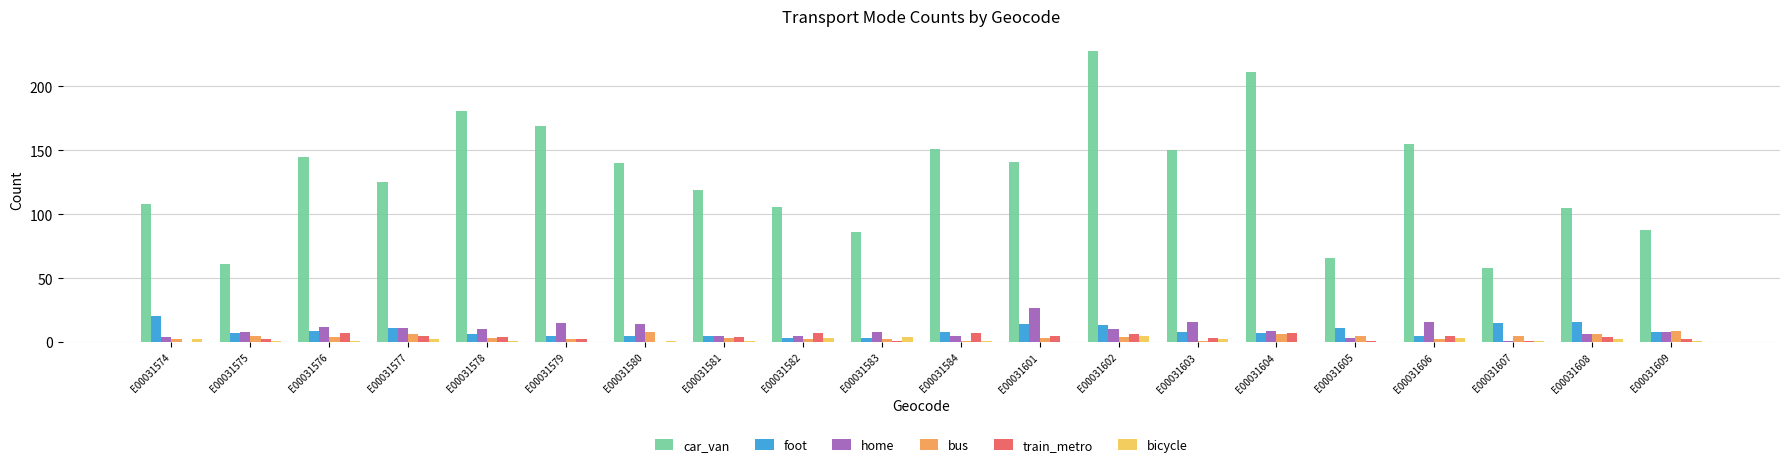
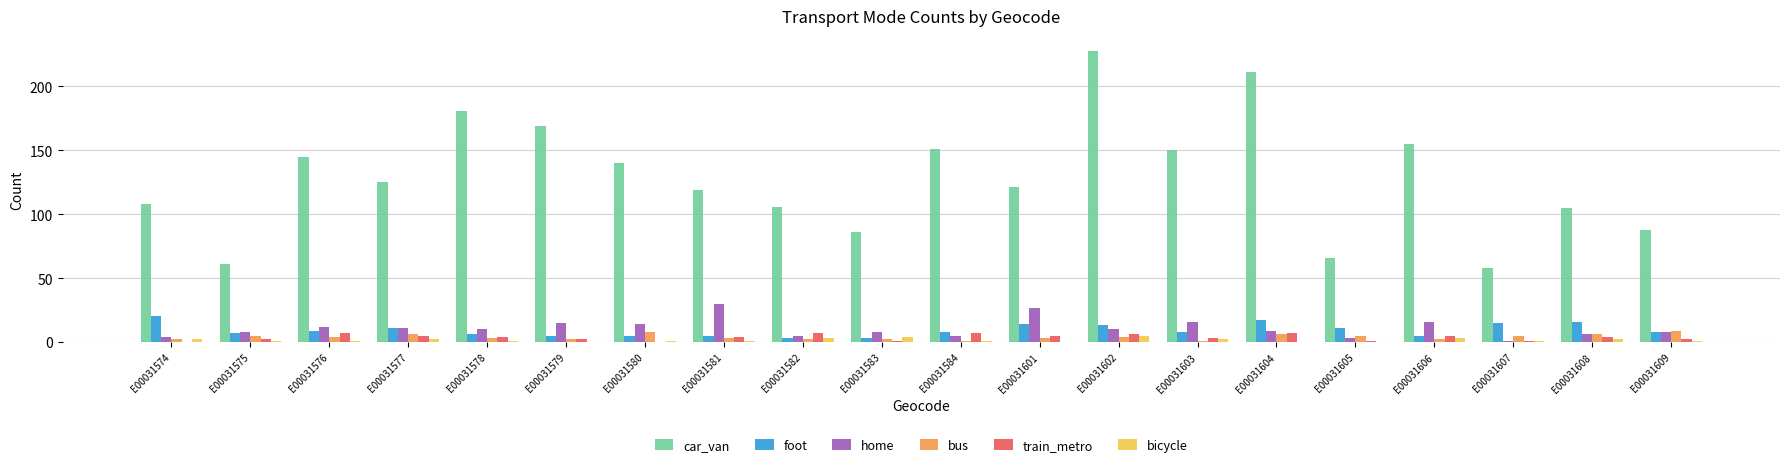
home, E00031581: 5 -> 30
car_van, E00031601: 141 -> 121
foot, E00031604: 7 -> 17
